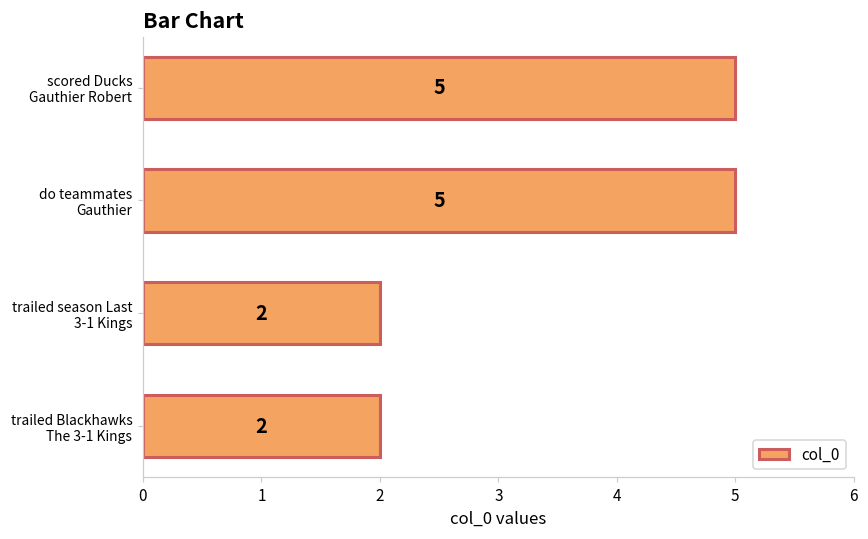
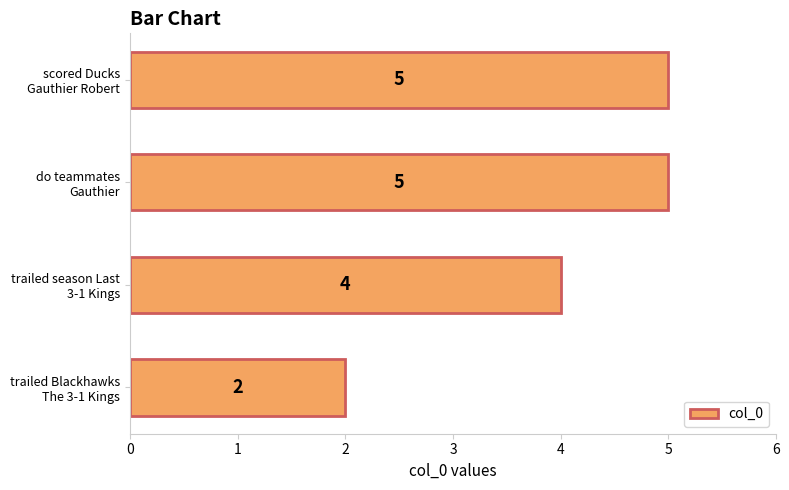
trailed season Last 3-1 Kings: 2 -> 4
